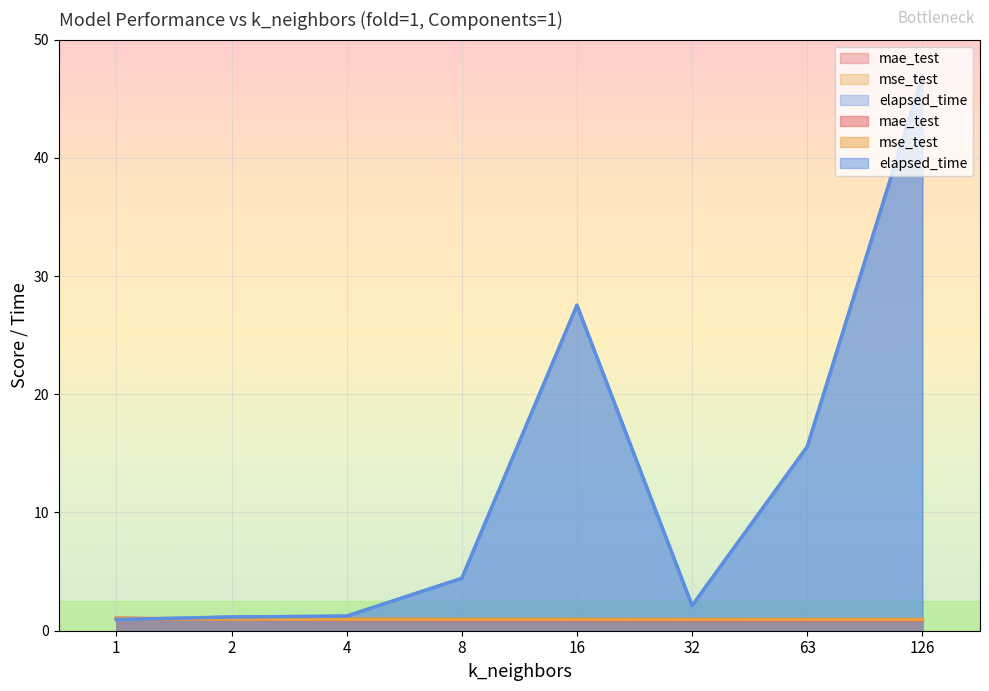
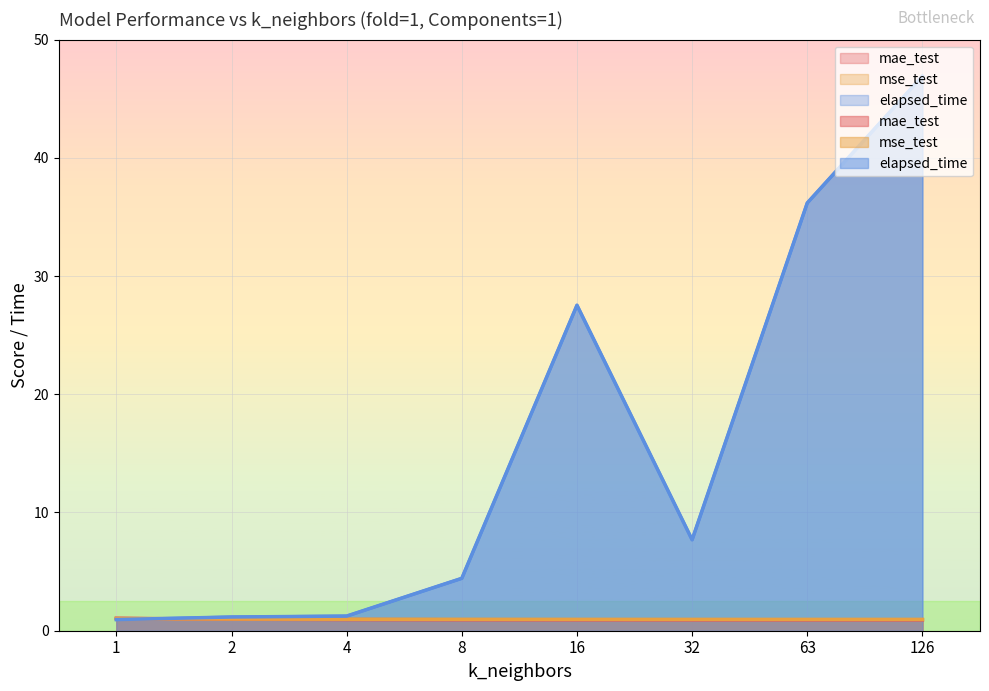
elapsed_time, 32: 2.1 -> 7.7
elapsed_time, 63: 15.6 -> 36.2
